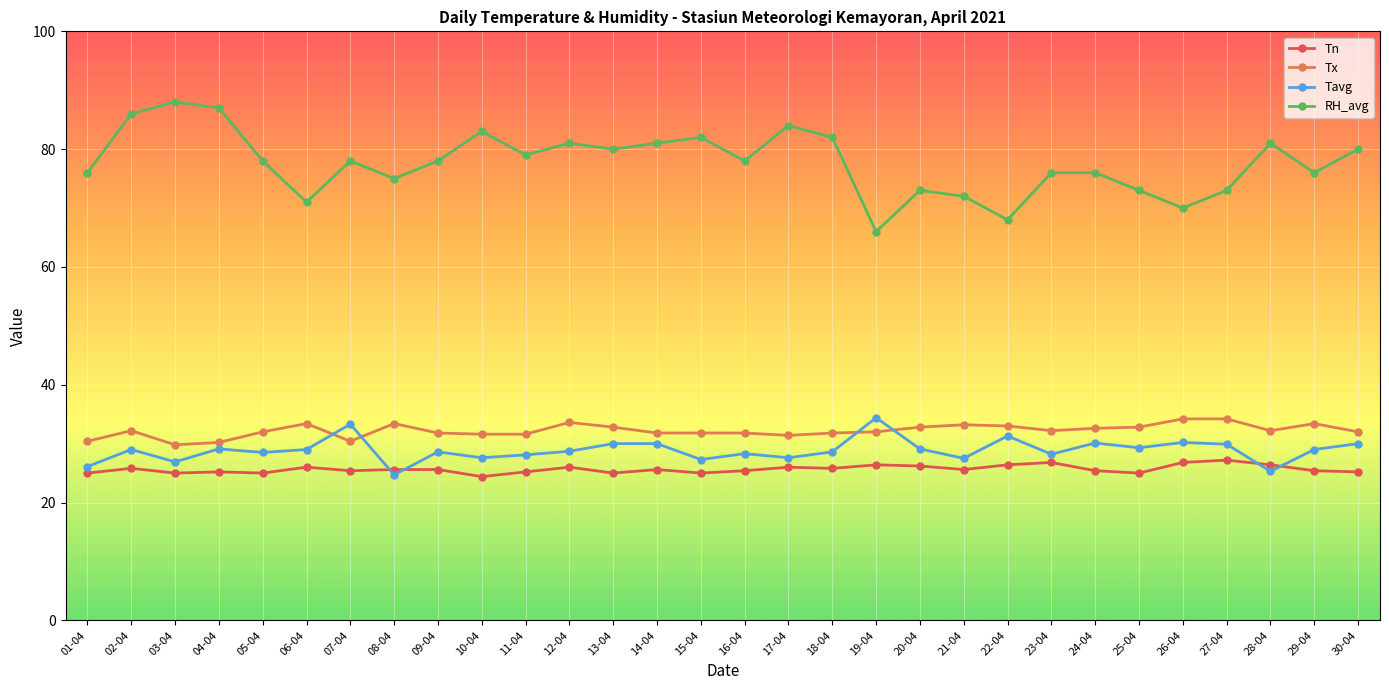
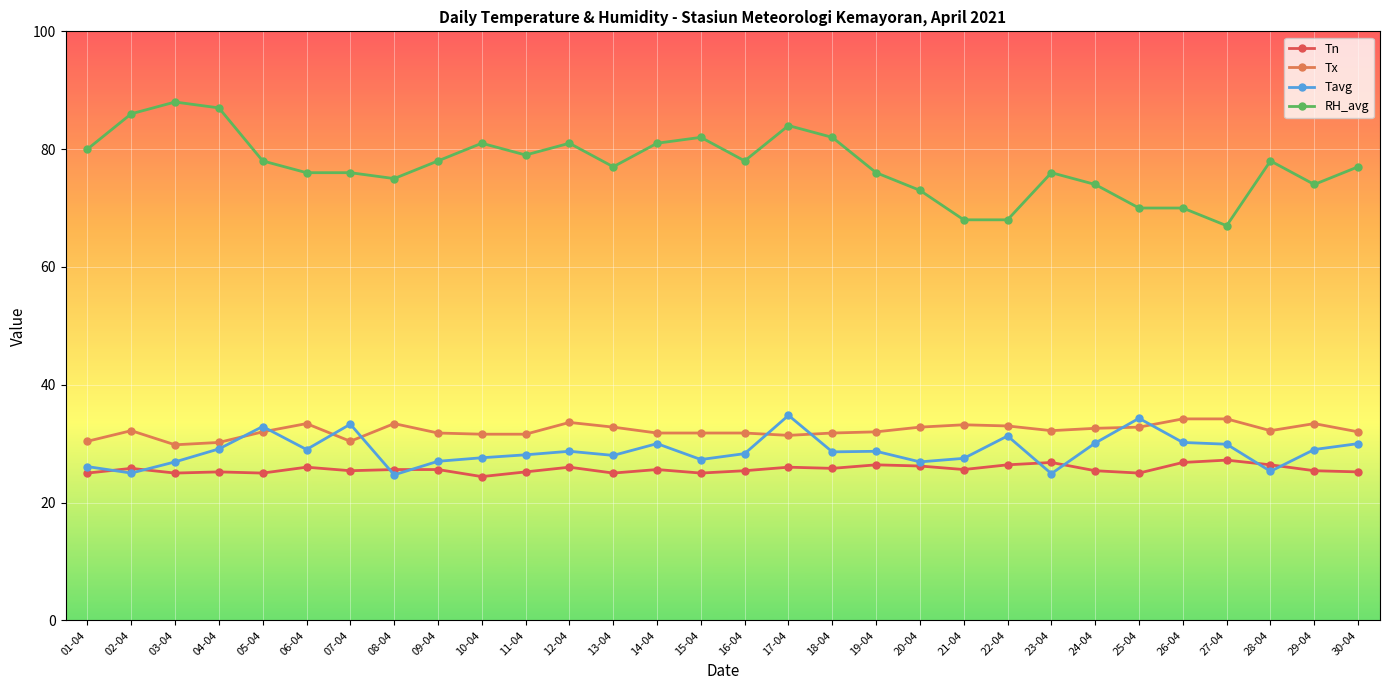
RH_avg, 01-04: 76 -> 80
Tavg, 02-04: 29 -> 25
Tavg, 05-04: 29 -> 33
RH_avg, 06-04: 71 -> 76
RH_avg, 07-04: 78 -> 76
Tavg, 09-04: 29 -> 27
RH_avg, 10-04: 83 -> 81
Tavg, 13-04: 30 -> 28
RH_avg, 13-04: 80 -> 77
Tavg, 17-04: 28 -> 35
Tavg, 19-04: 34 -> 29
RH_avg, 19-04: 66 -> 76
Tavg, 20-04: 29 -> 27
RH_avg, 21-04: 72 -> 68
Tavg, 23-04: 28 -> 25
RH_avg, 24-04: 76 -> 74
Tavg, 25-04: 29 -> 34
RH_avg, 25-04: 73 -> 70
RH_avg, 27-04: 73 -> 67
RH_avg, 28-04: 81 -> 78
RH_avg, 29-04: 76 -> 74
RH_avg, 30-04: 80 -> 77
